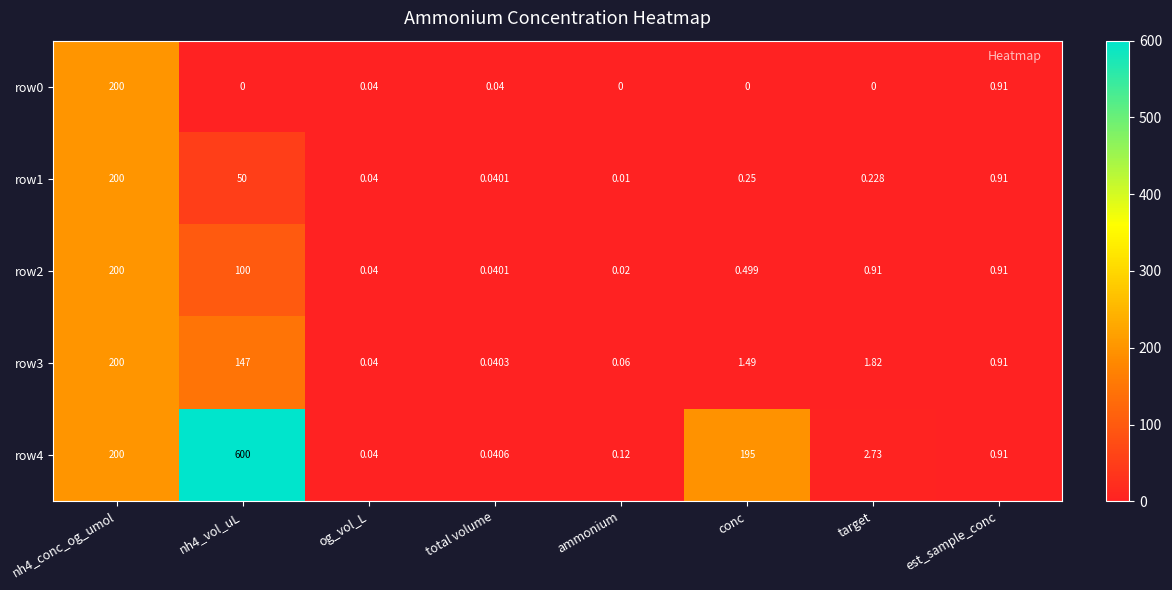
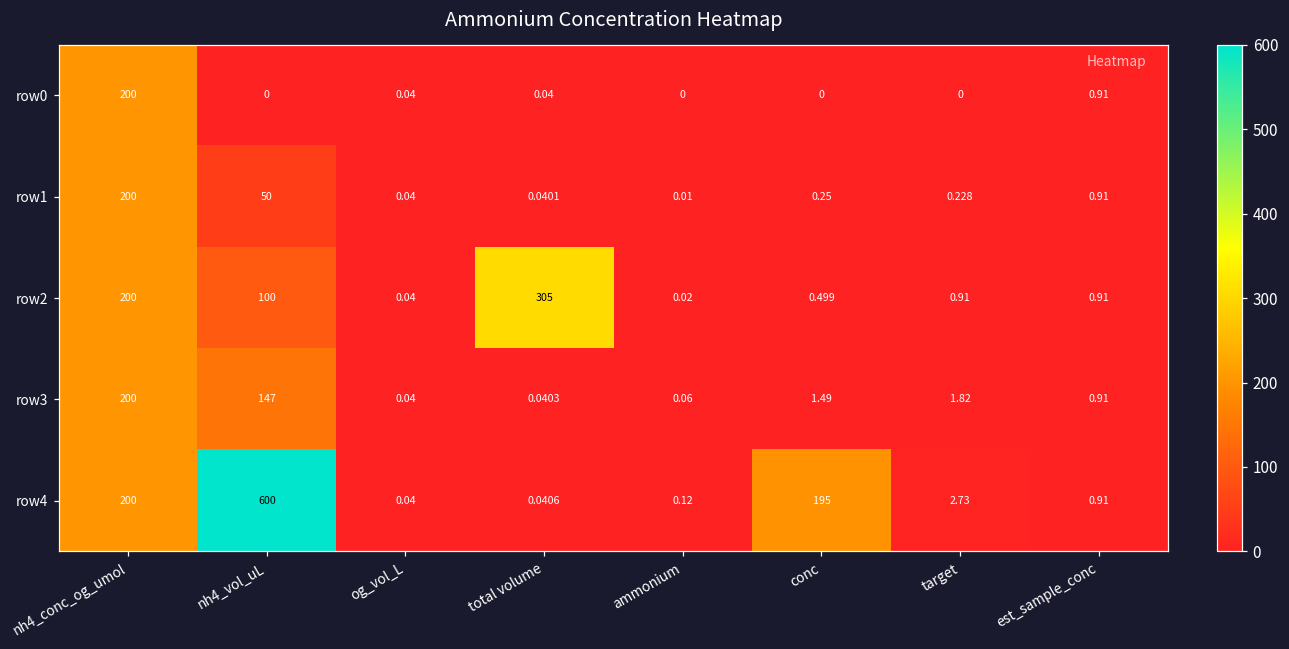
row2, total volume: 0.0401 -> 305
